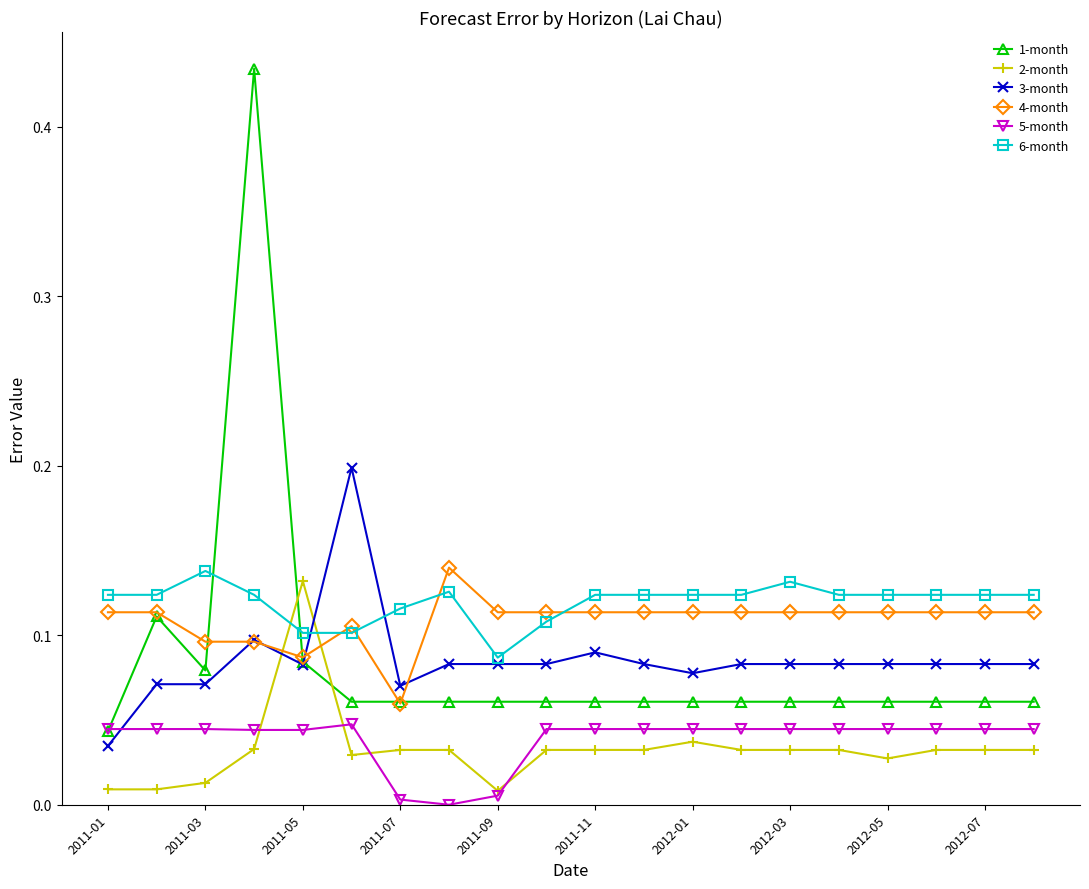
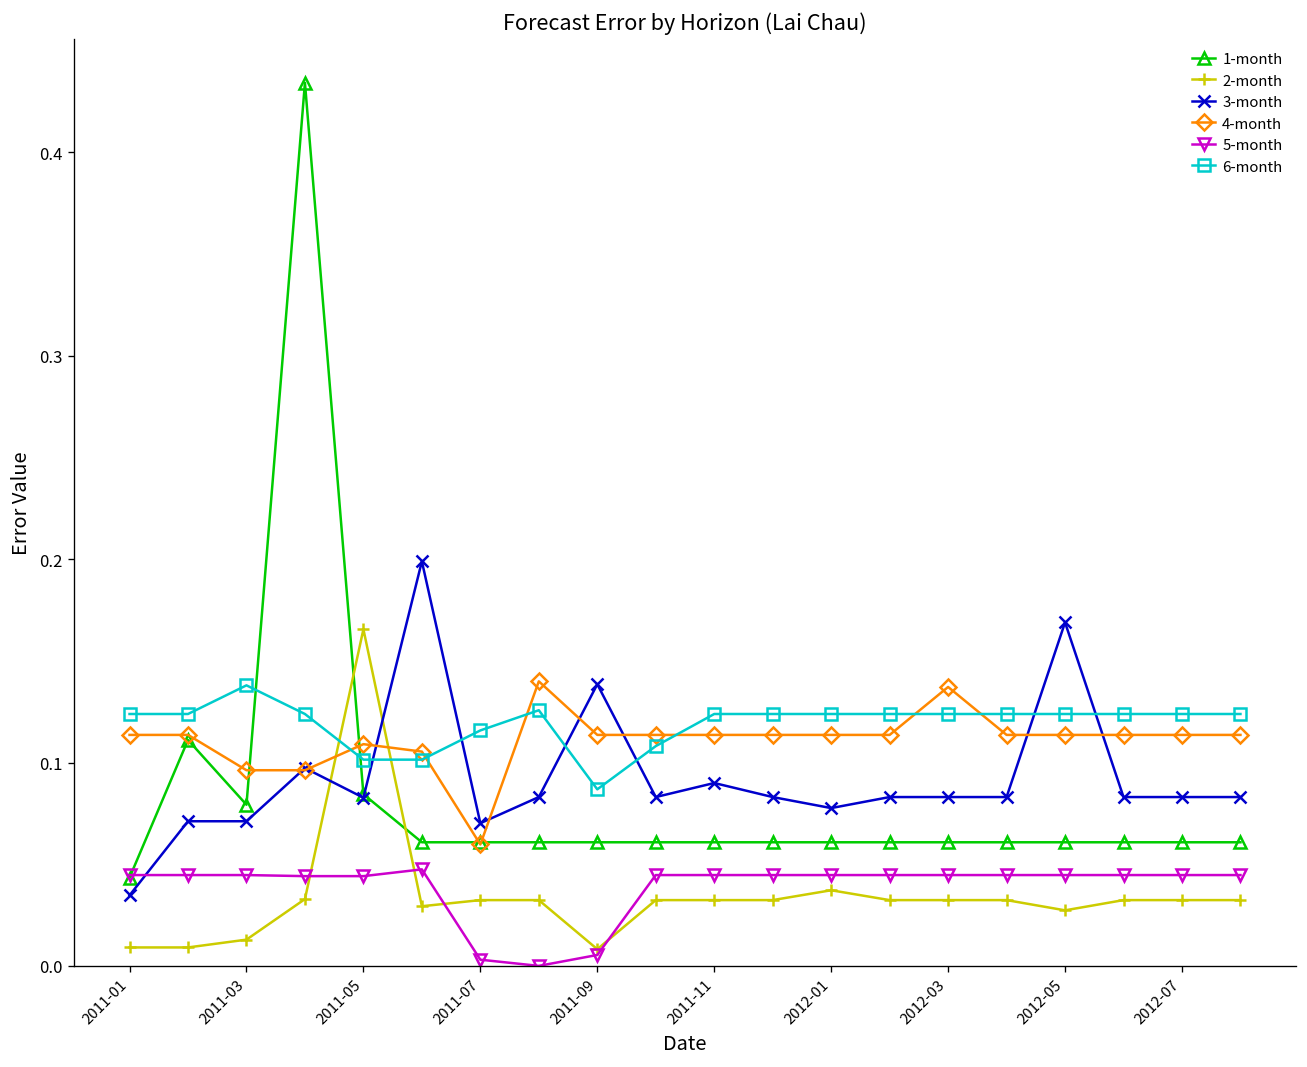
2-month, 2011-05: 0.132 -> 0.166
4-month, 2011-05: 0.087 -> 0.109
3-month, 2011-09: 0.083 -> 0.138
4-month, 2012-03: 0.114 -> 0.137
6-month, 2012-03: 0.132 -> 0.124
3-month, 2012-05: 0.083 -> 0.169
